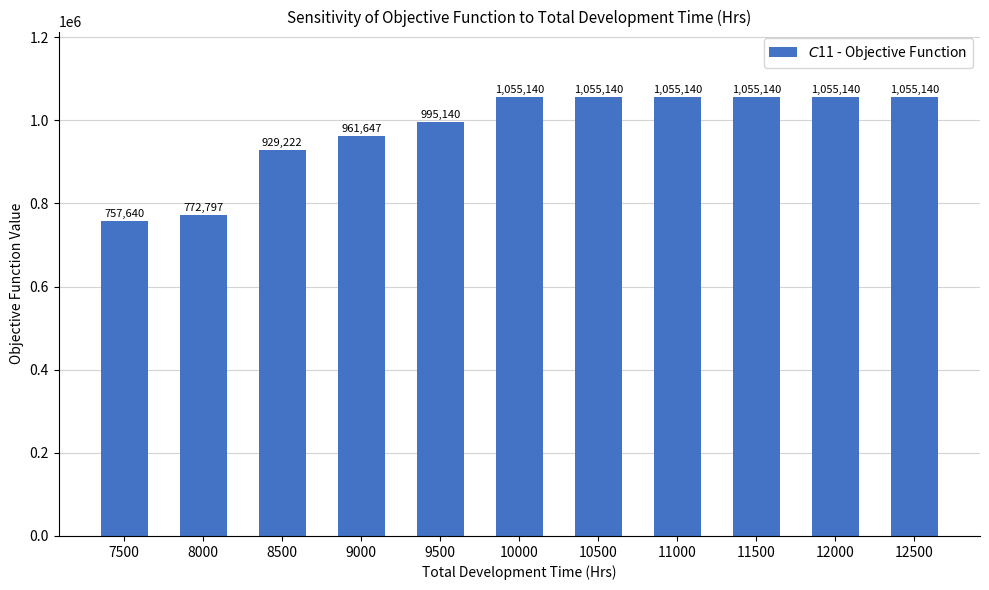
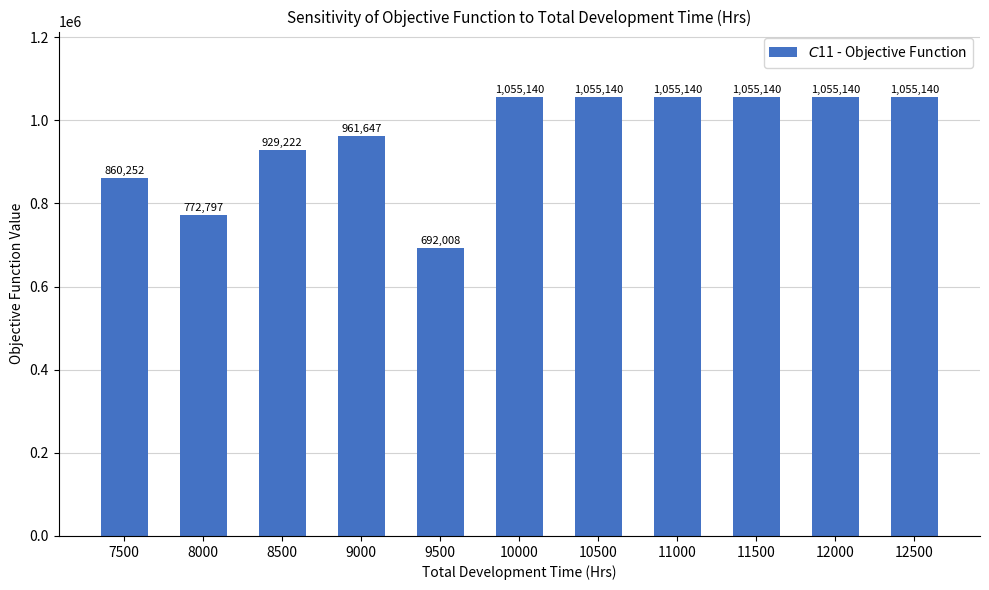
7500: 757,640 -> 860,252
9500: 995,140 -> 692,008
